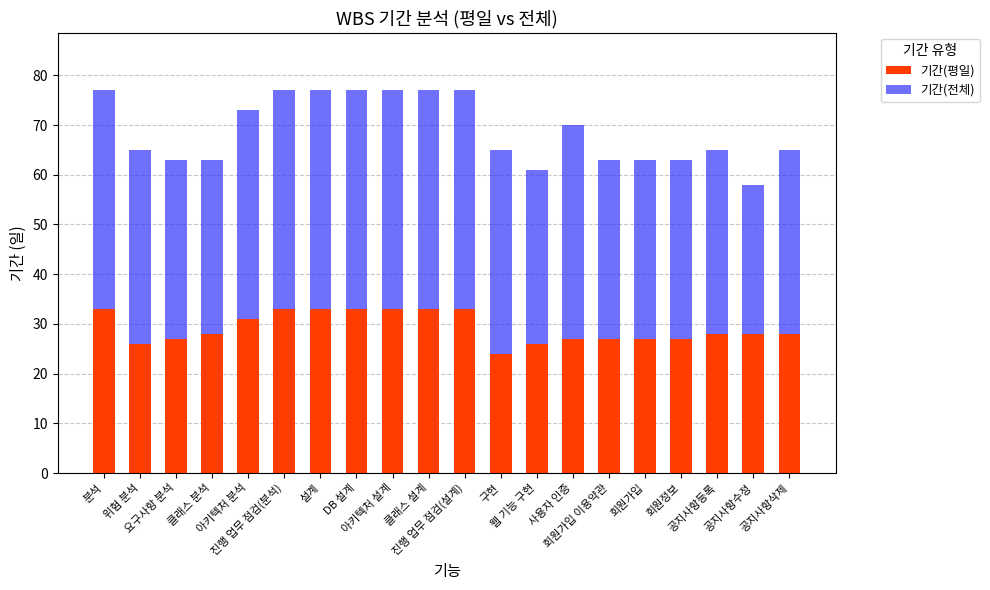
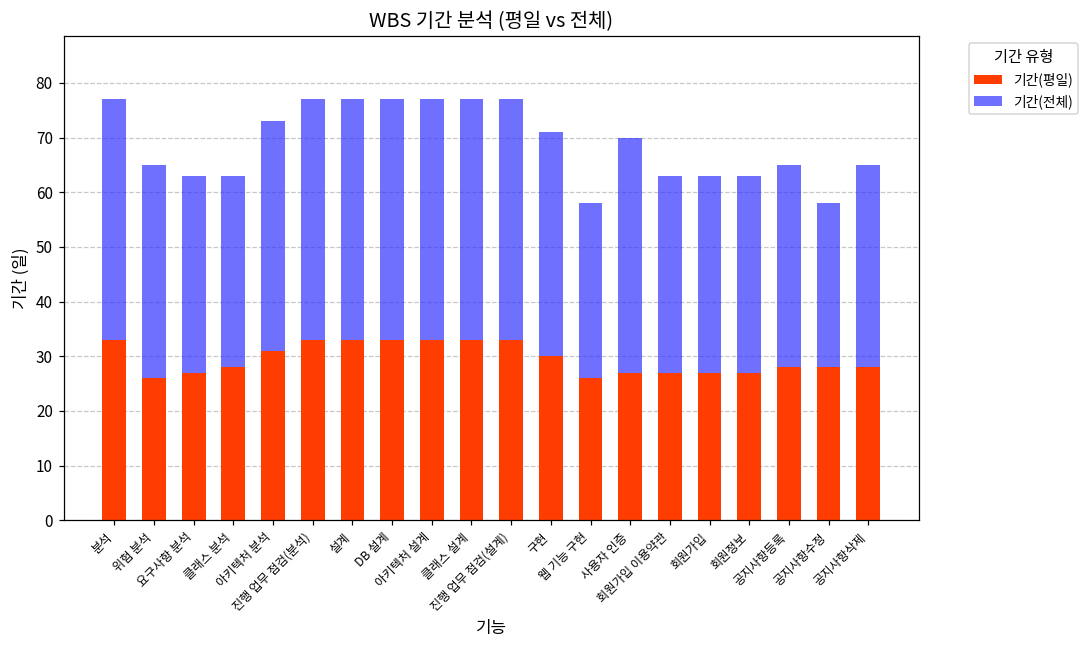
기간(평일), 구현: 24 -> 30
기간(전체), 웹 기능 구현: 35 -> 32
